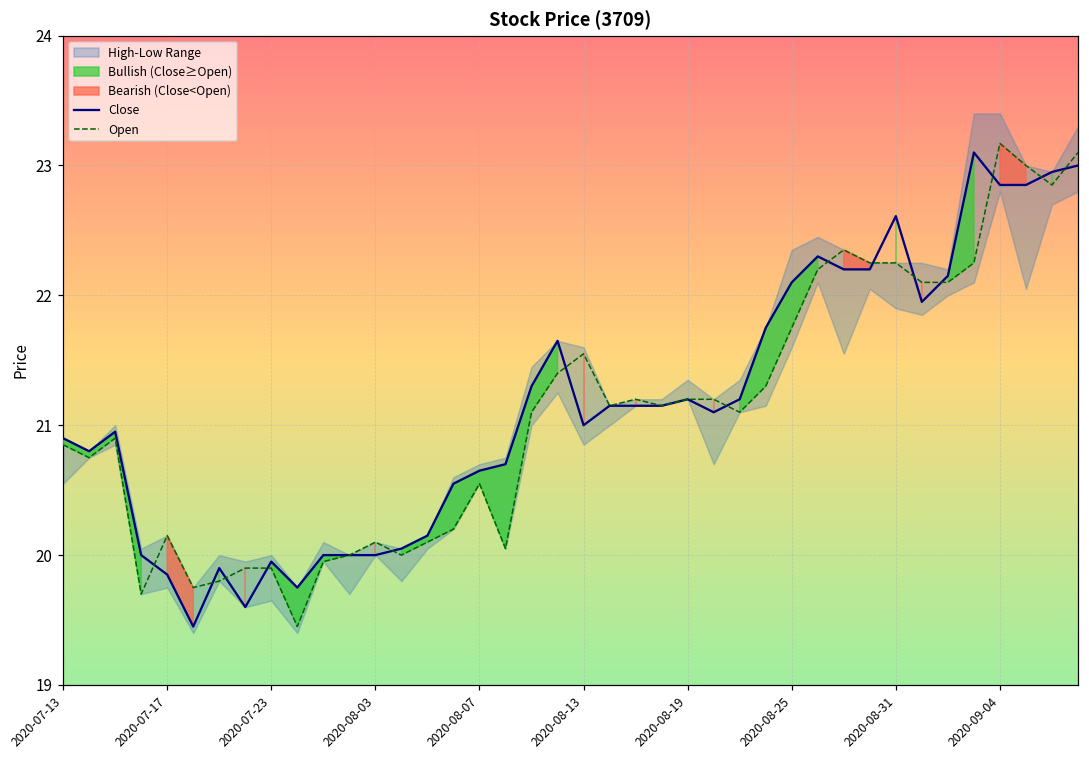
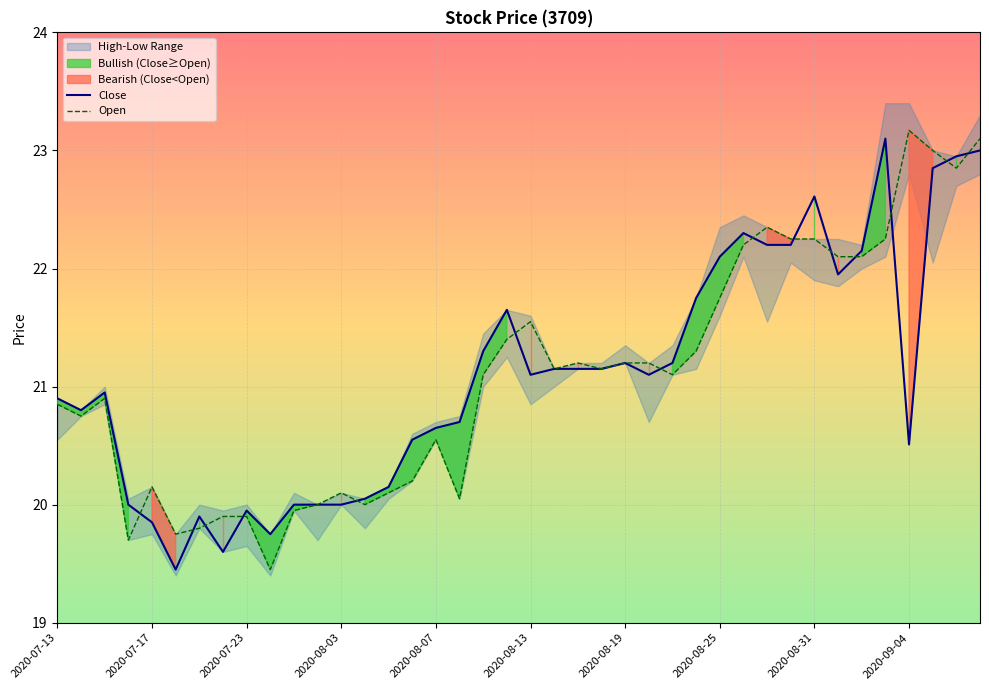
Close, 2020-08-13: 21.0 -> 21.1
Close, 2020-09-04: 22.85 -> 20.51
